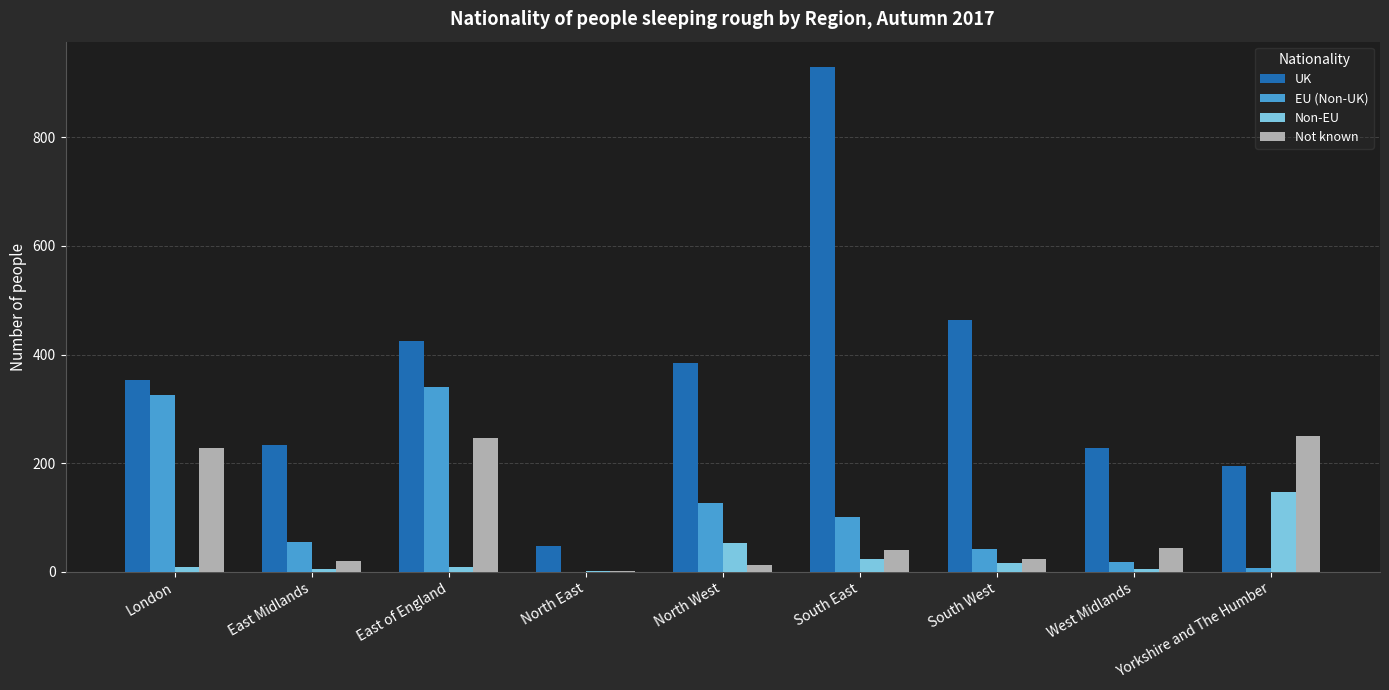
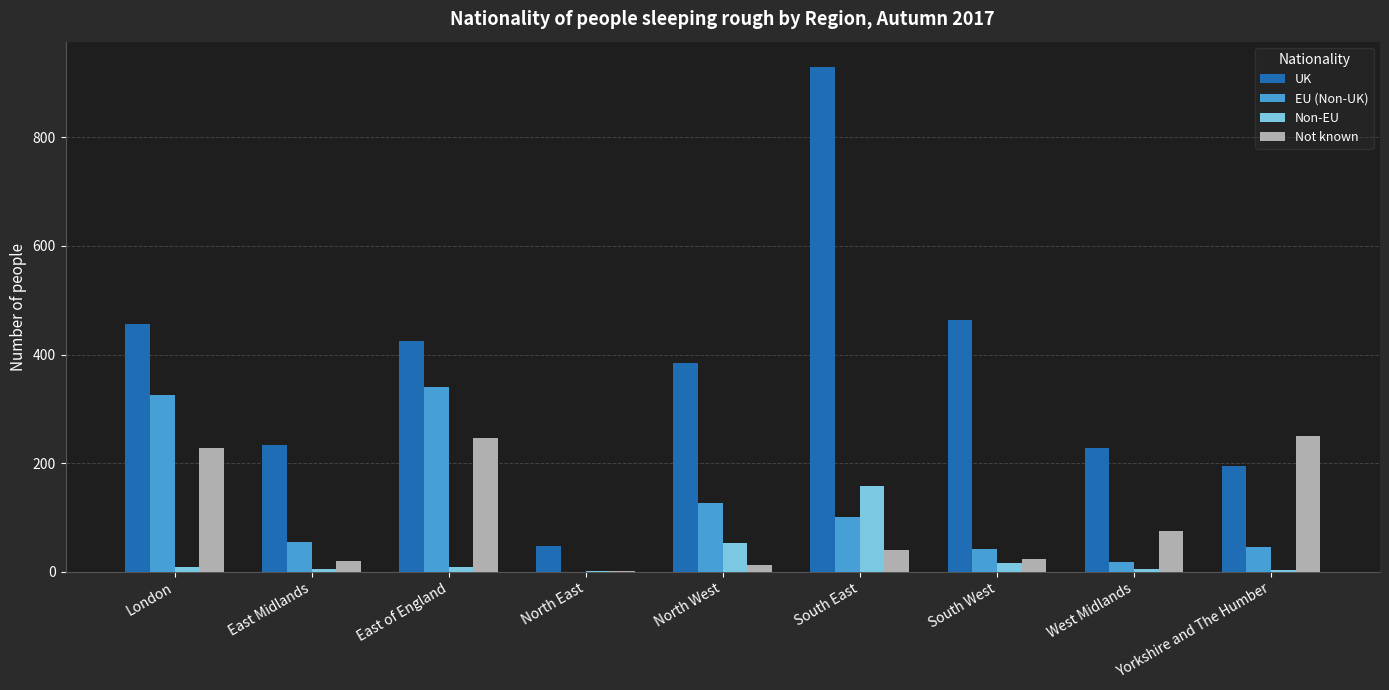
UK, London: 350 -> 460
Non-EU, South East: 20 -> 160
Not known, West Midlands: 40 -> 80
EU (Non-UK), Yorkshire and The Humber: 10 -> 50
Non-EU, Yorkshire and The Humber: 150 -> 0
